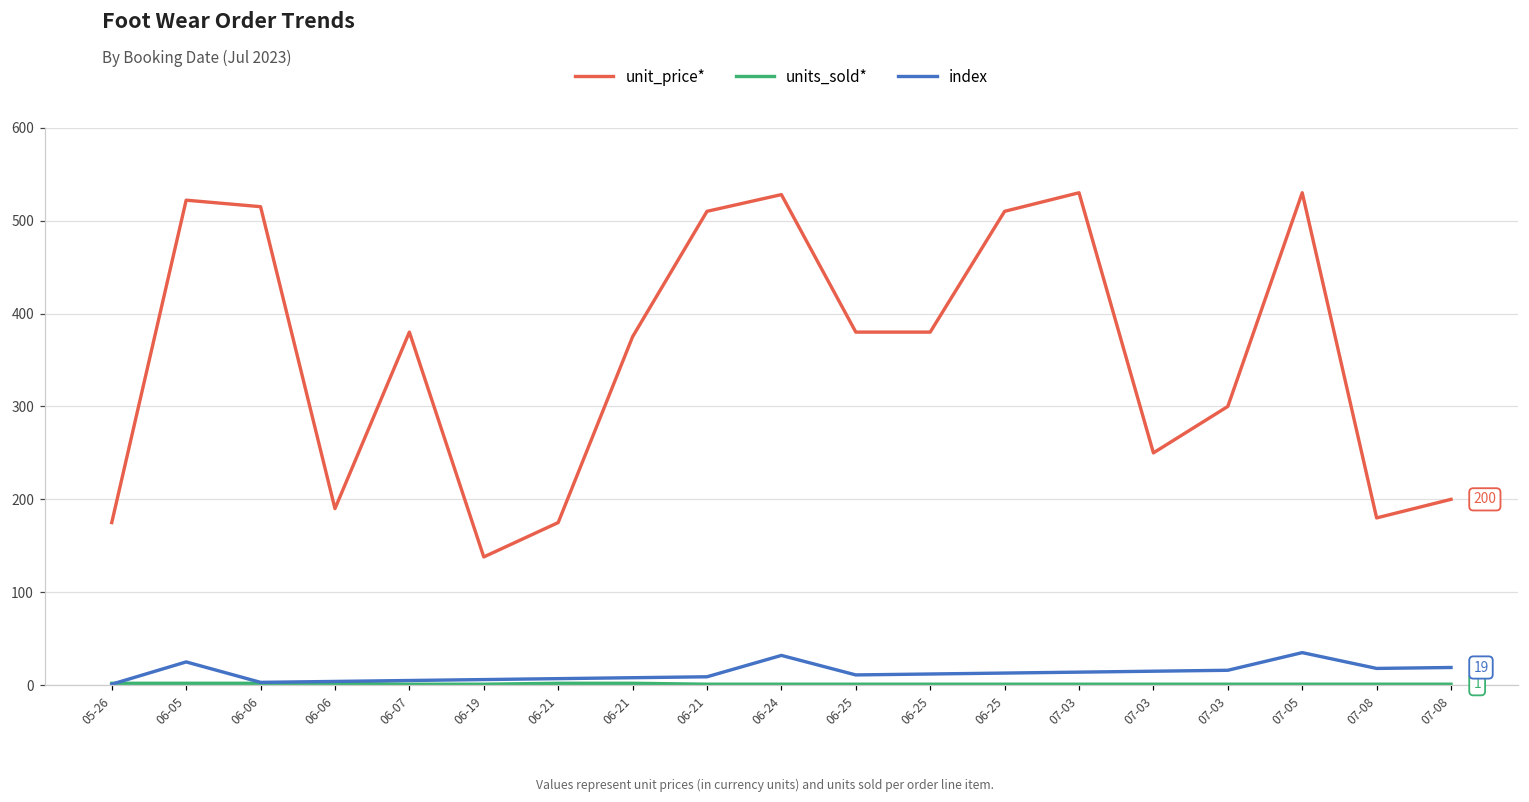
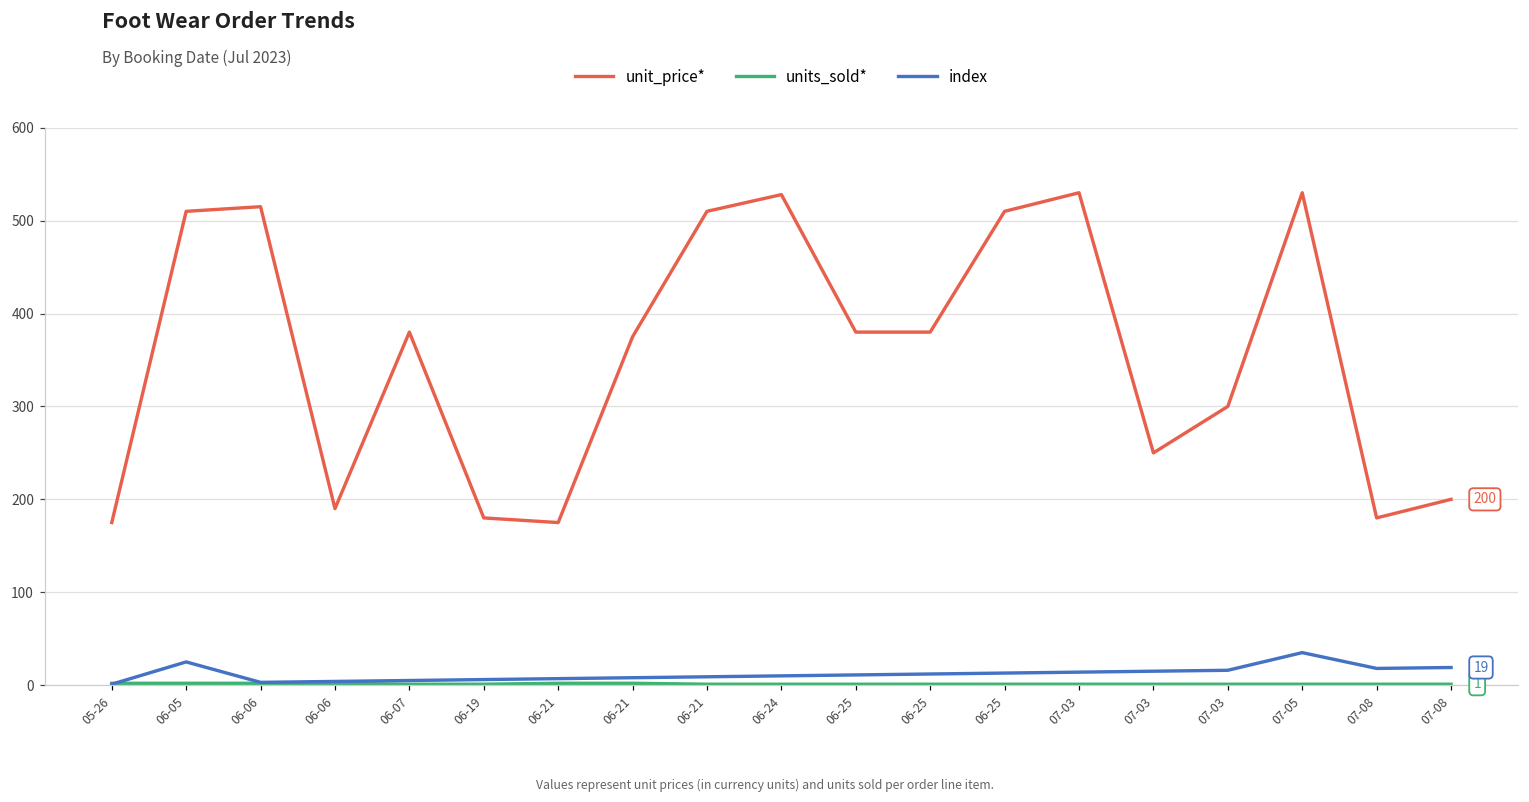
unit_price*, 06-05: 520 -> 510
unit_price*, 06-19: 140 -> 180
index, 06-24: 30 -> 10
